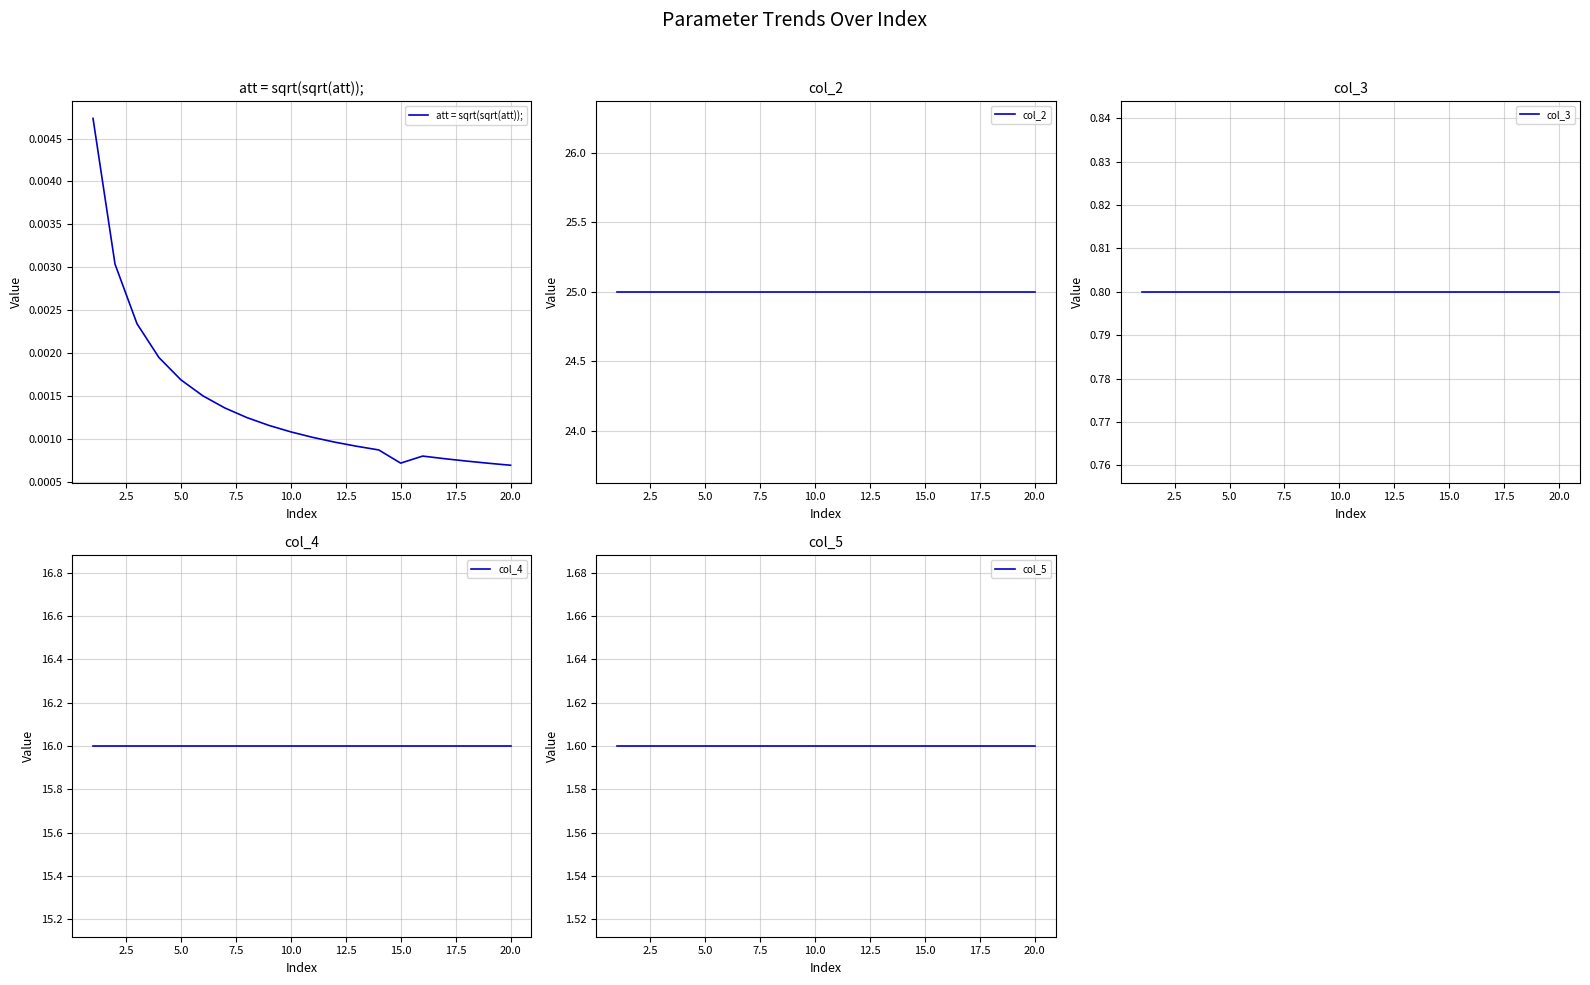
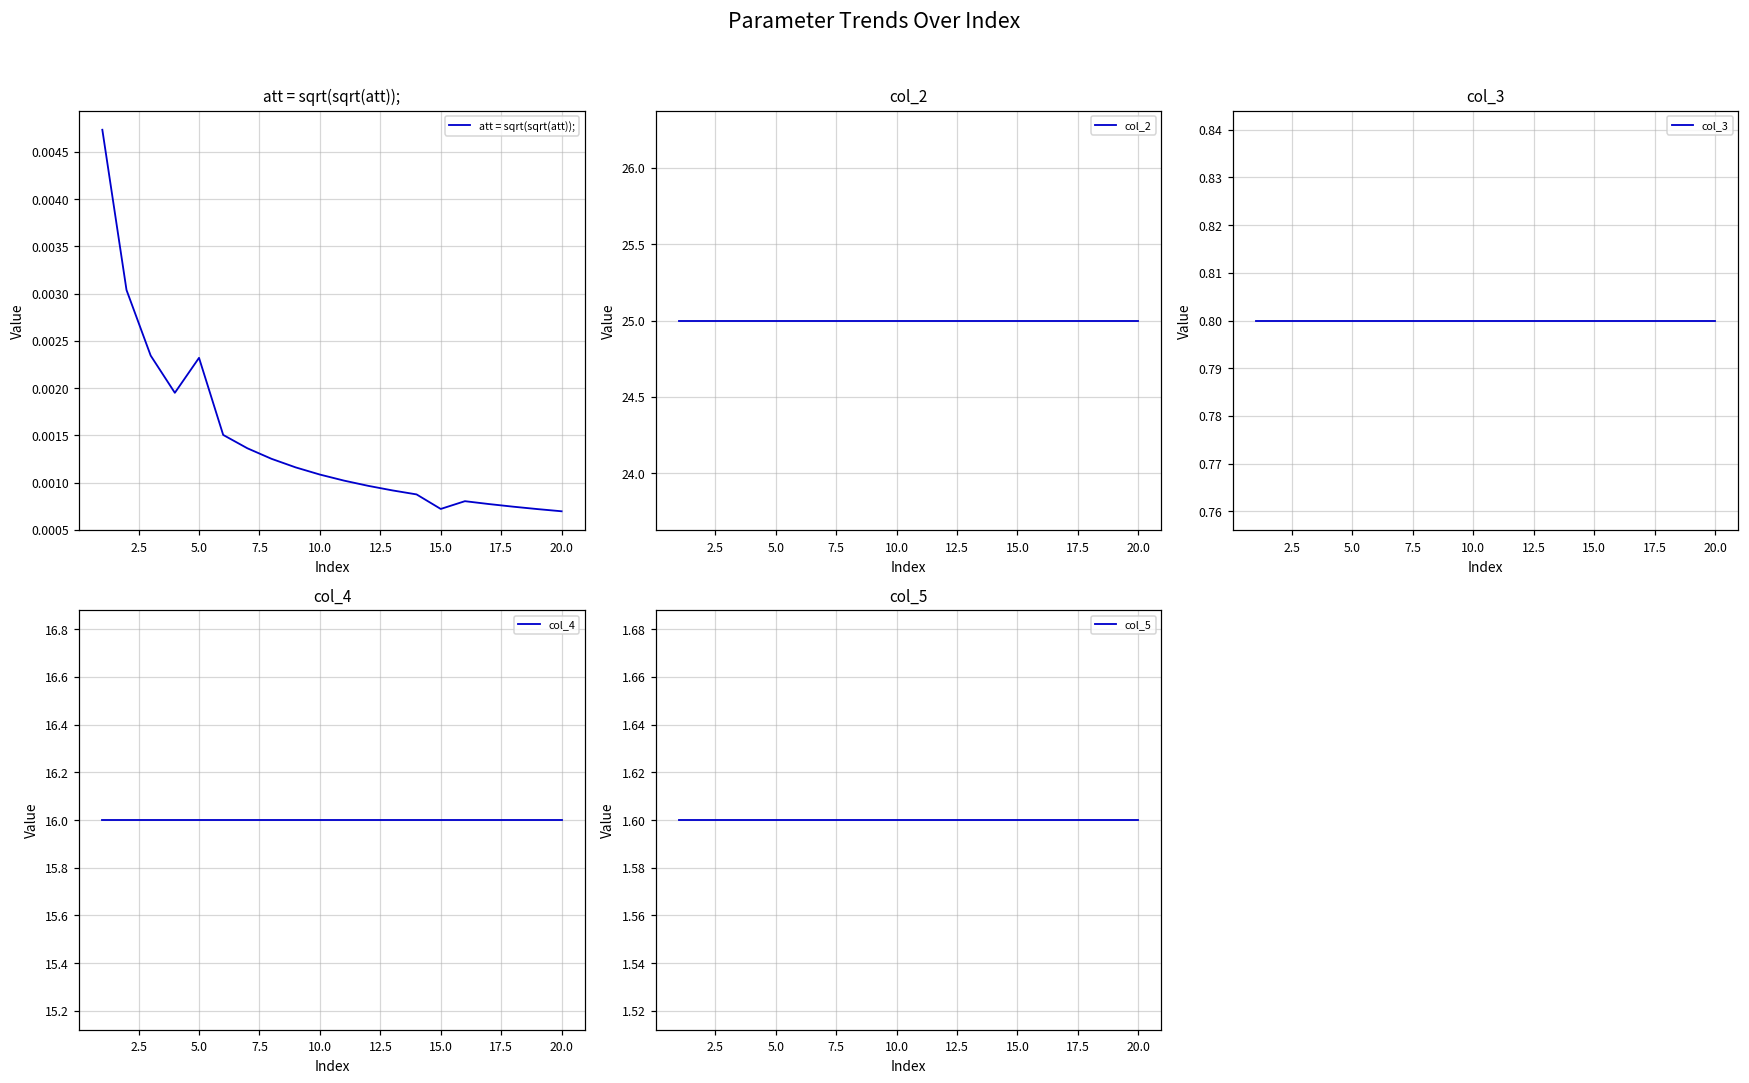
att = sqrt(sqrt(att));, 5.0: 0.0017 -> 0.0023
